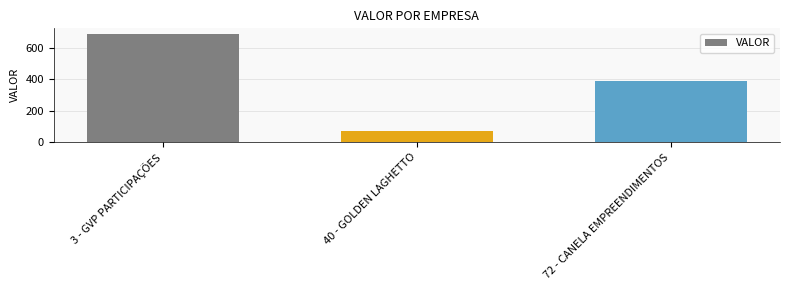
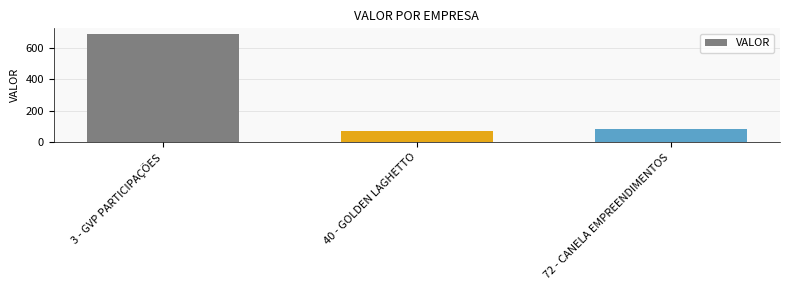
72 - CANELA EMPREENDIMENTOS: 390 -> 90
